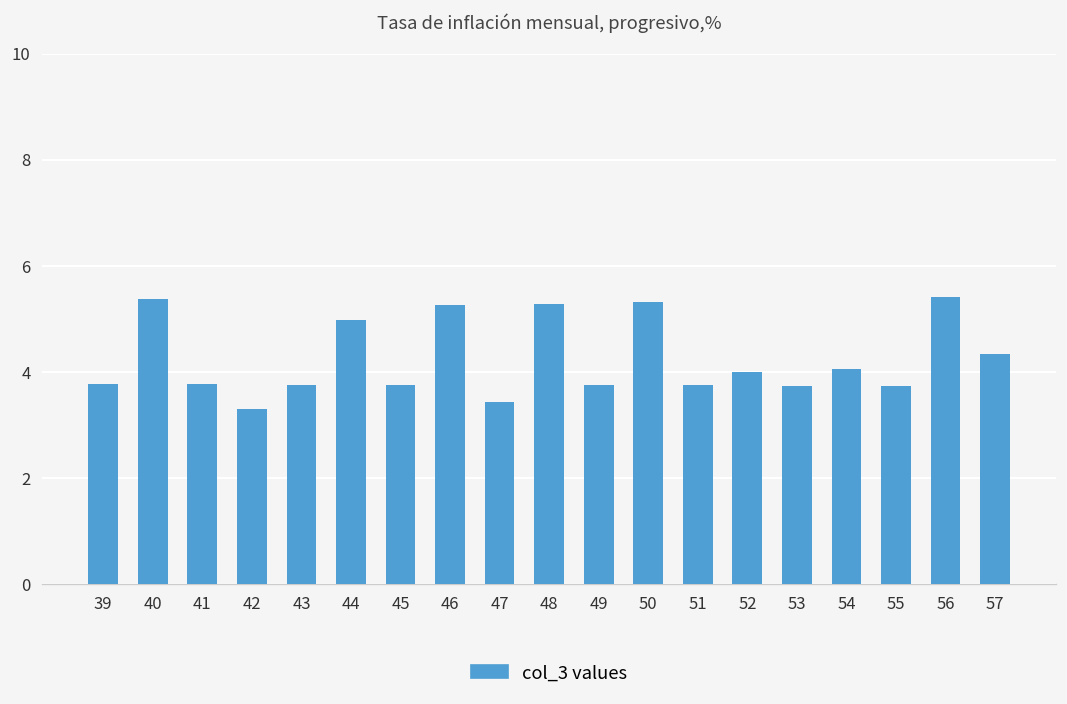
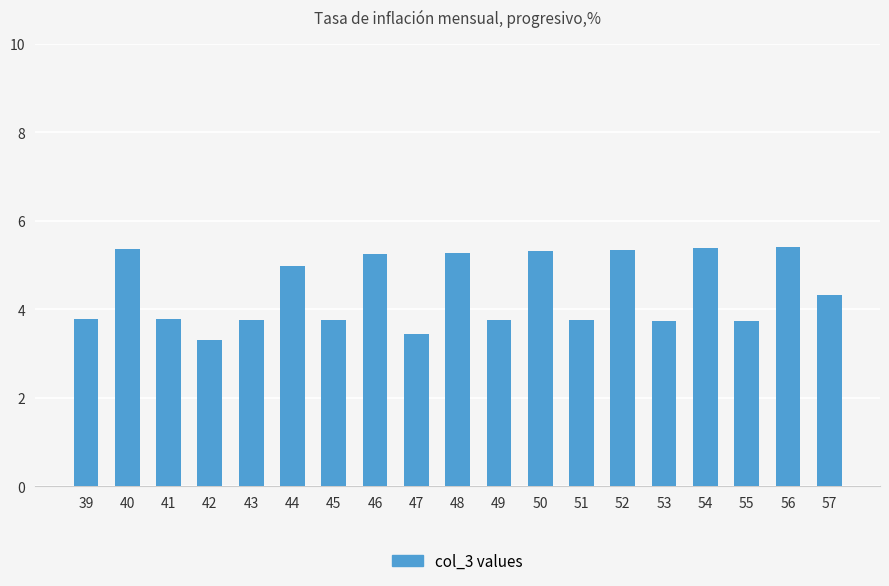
52: 4.0 -> 5.4
54: 4.1 -> 5.4
